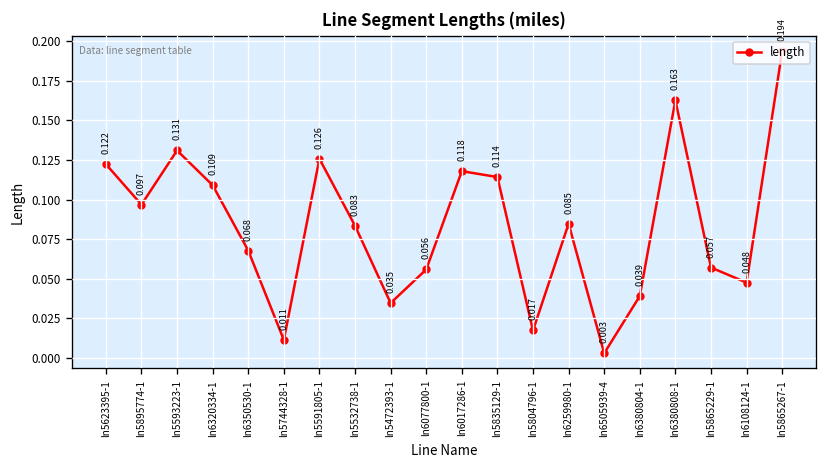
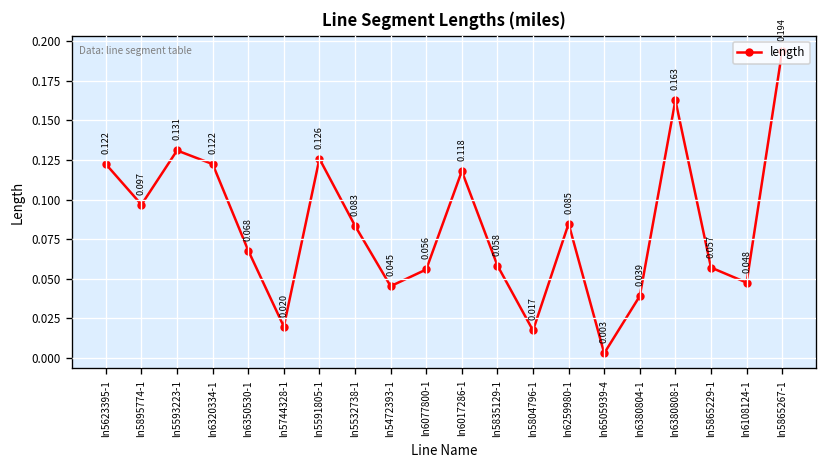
ln6320334-1: 0.109 -> 0.122
ln5744328-1: 0.011 -> 0.020
ln5472393-1: 0.035 -> 0.045
ln5835129-1: 0.114 -> 0.058
